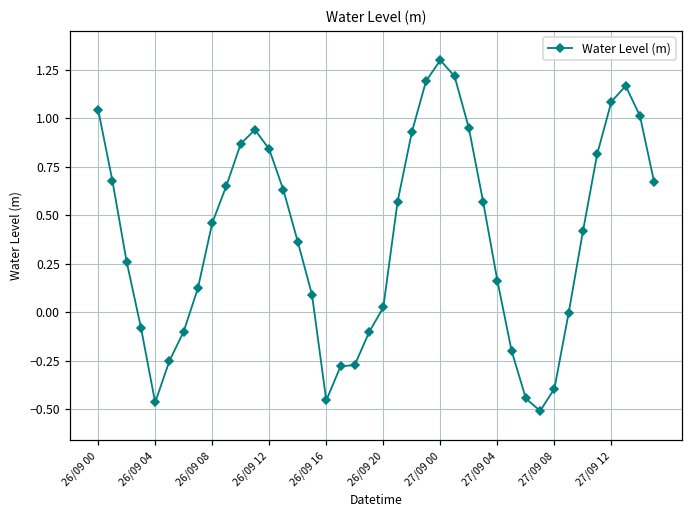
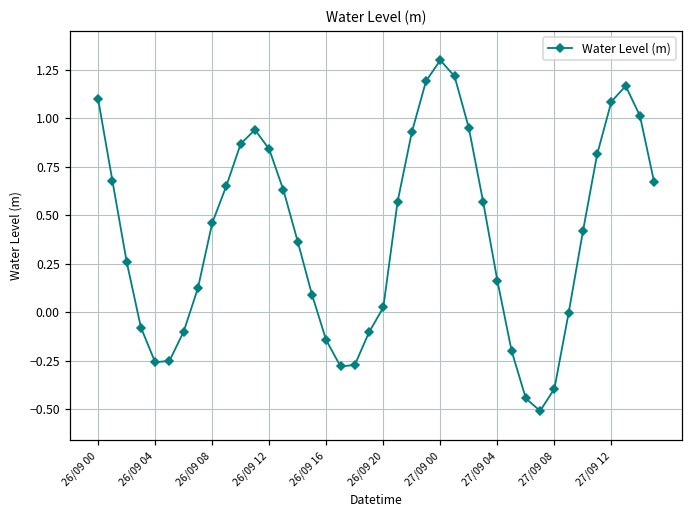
26/09 00: 1.04 -> 1.10
26/09 04: -0.47 -> -0.26
26/09 16: -0.46 -> -0.15
